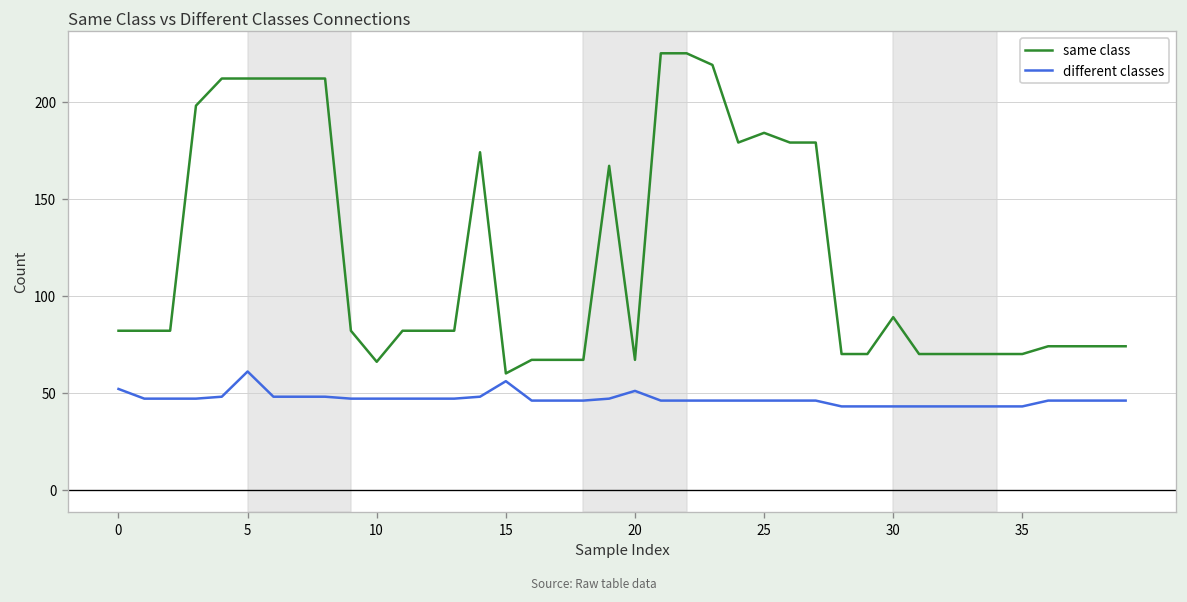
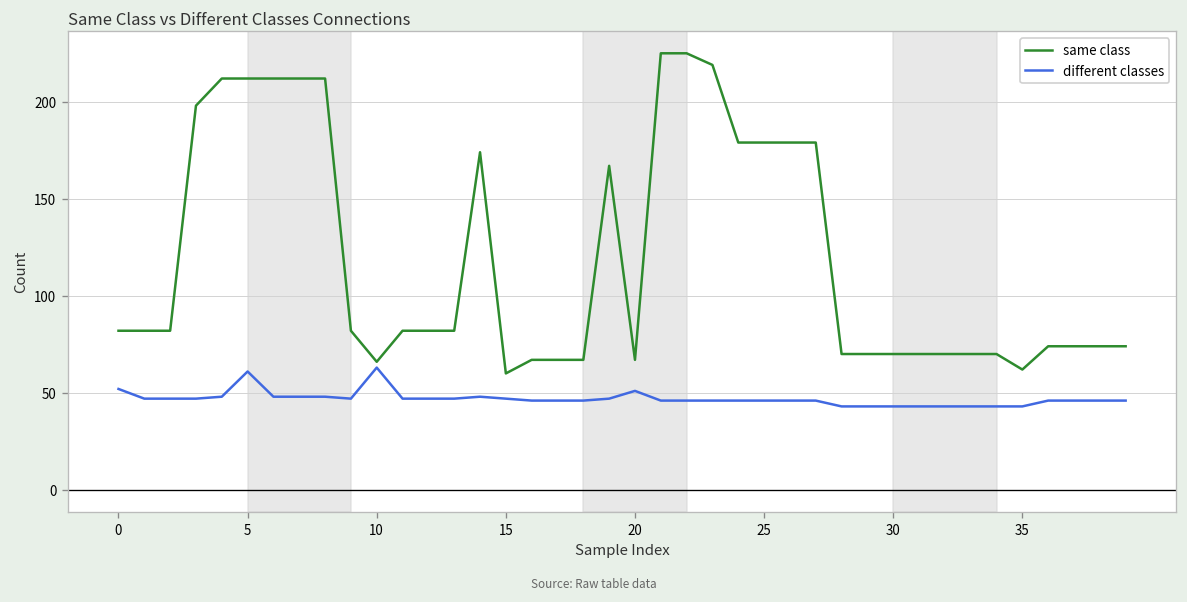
different classes, 10: 47 -> 63
different classes, 15: 56 -> 47
same class, 25: 184 -> 179
same class, 30: 89 -> 70
same class, 35: 70 -> 62
